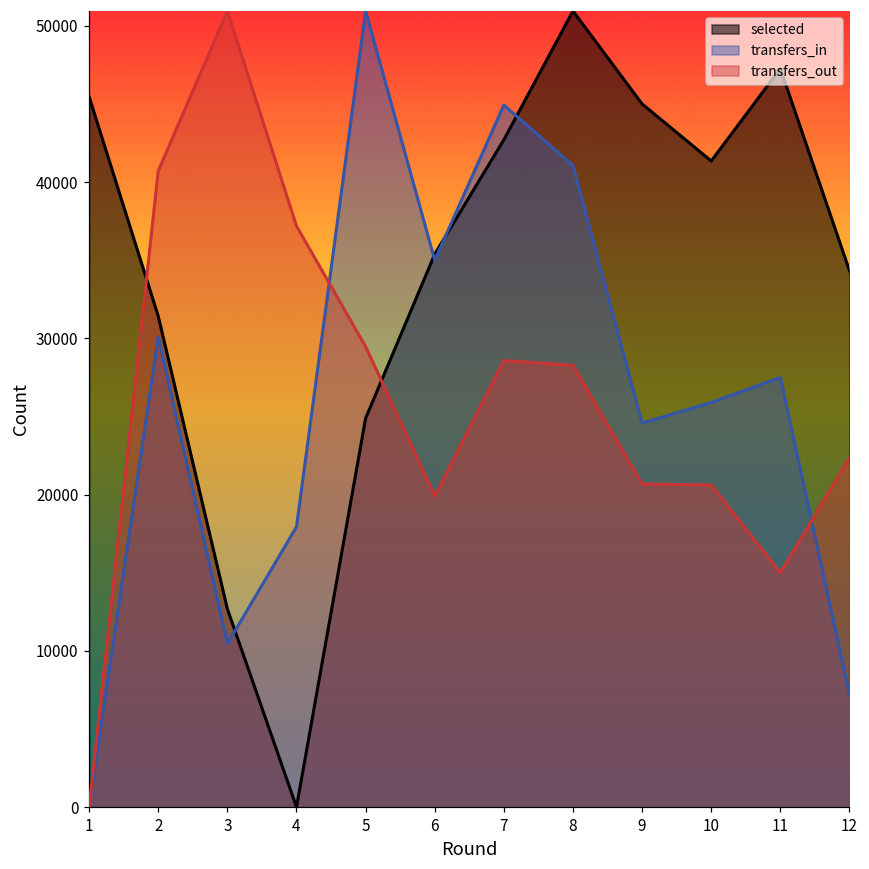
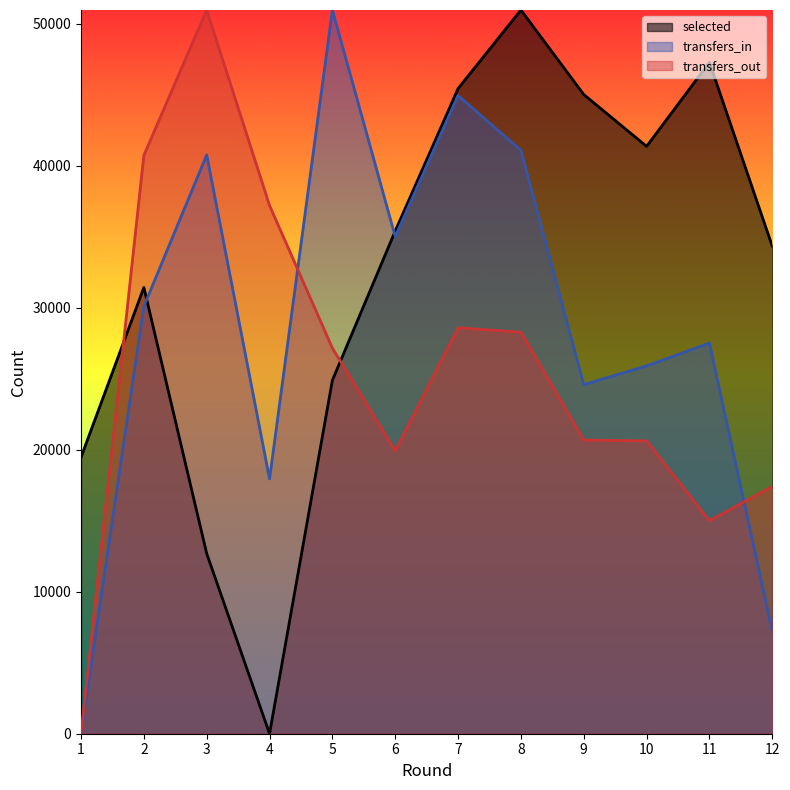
selected, 1: 45500 -> 19500
transfers_in, 3: 10500 -> 40700
transfers_out, 5: 29500 -> 27100
selected, 7: 42700 -> 45400
transfers_out, 12: 22400 -> 17400
